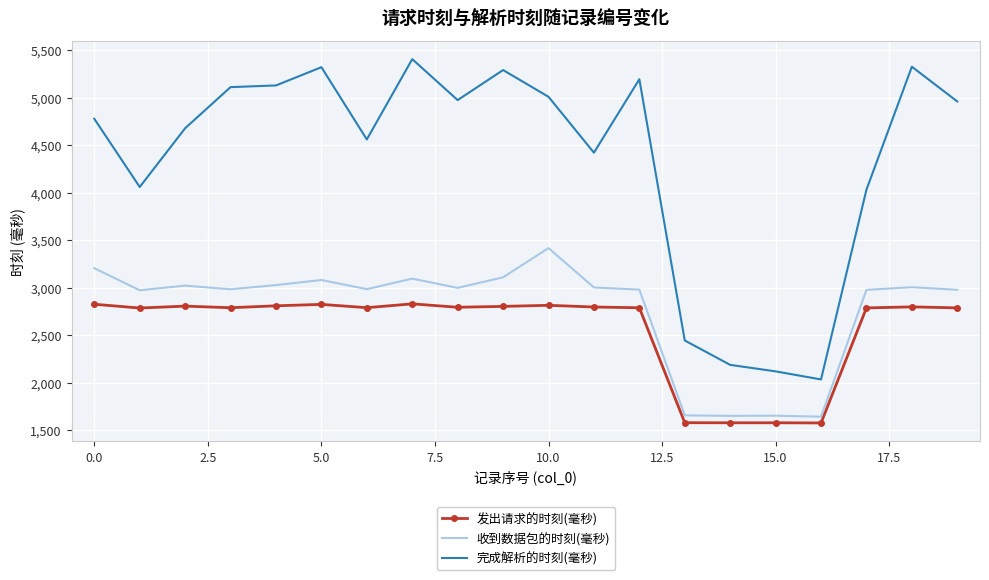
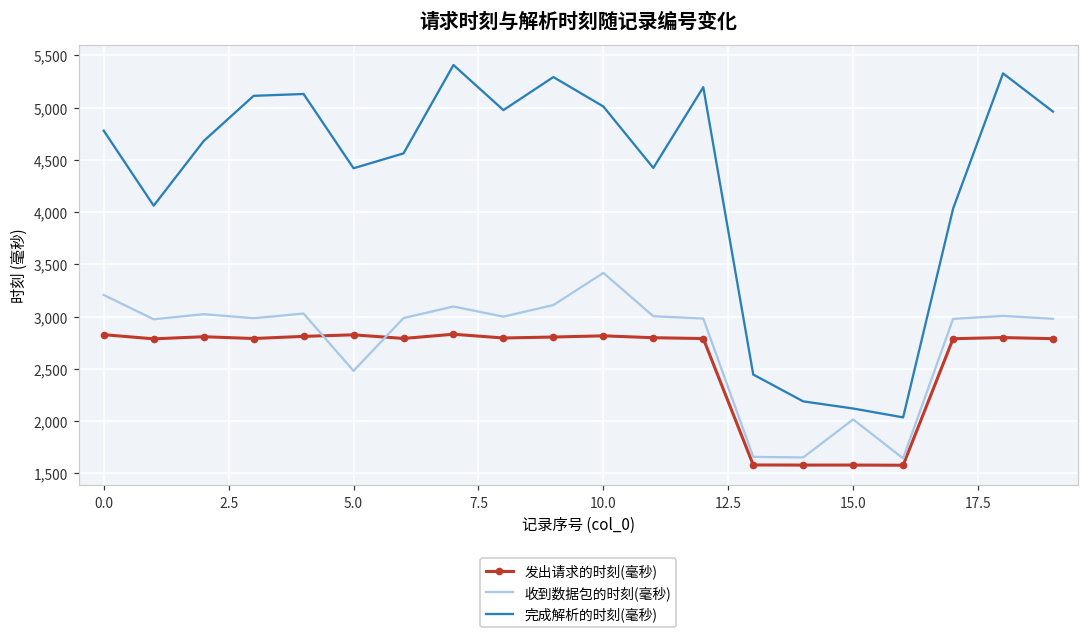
收到数据包的时刻(毫秒), 5.0: 3,100 -> 2,500
完成解析的时刻(毫秒), 5.0: 5,300 -> 4,400
收到数据包的时刻(毫秒), 15.0: 1,700 -> 2,000
